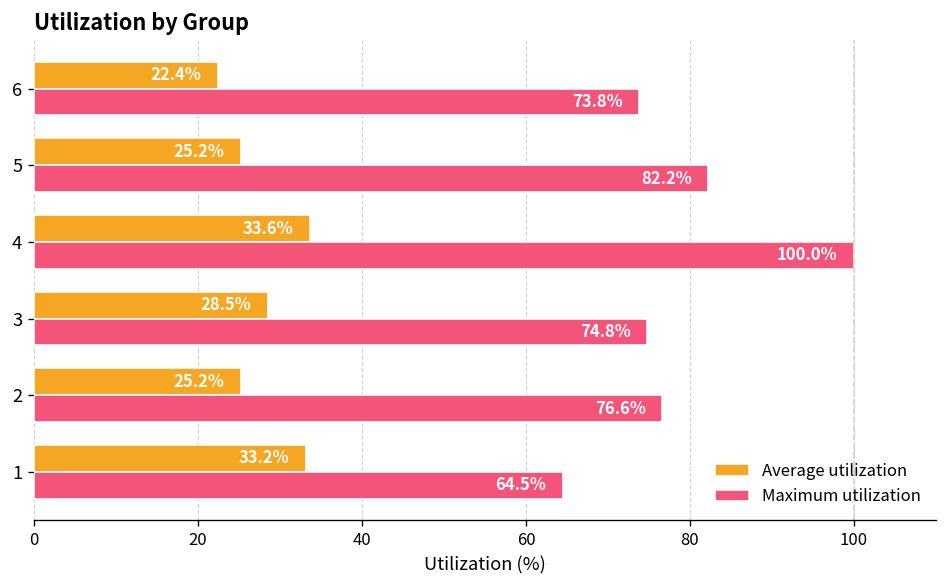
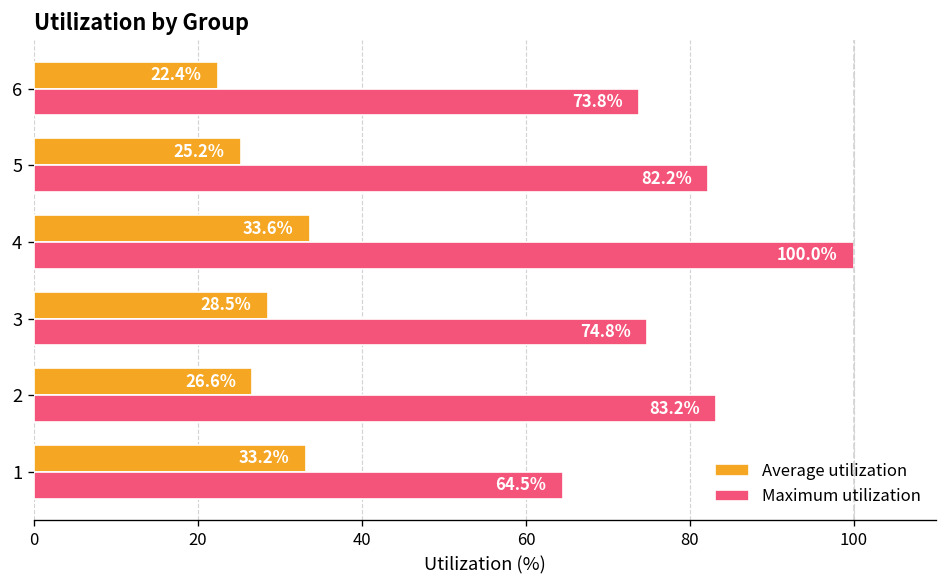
Average utilization, 2: 25.2% -> 26.6%
Maximum utilization, 2: 76.6% -> 83.2%
